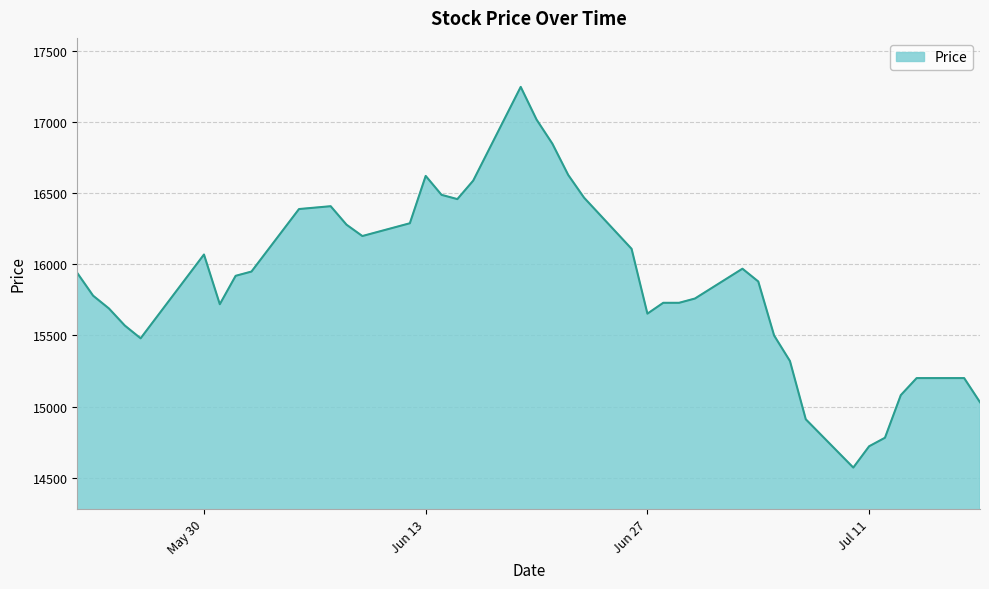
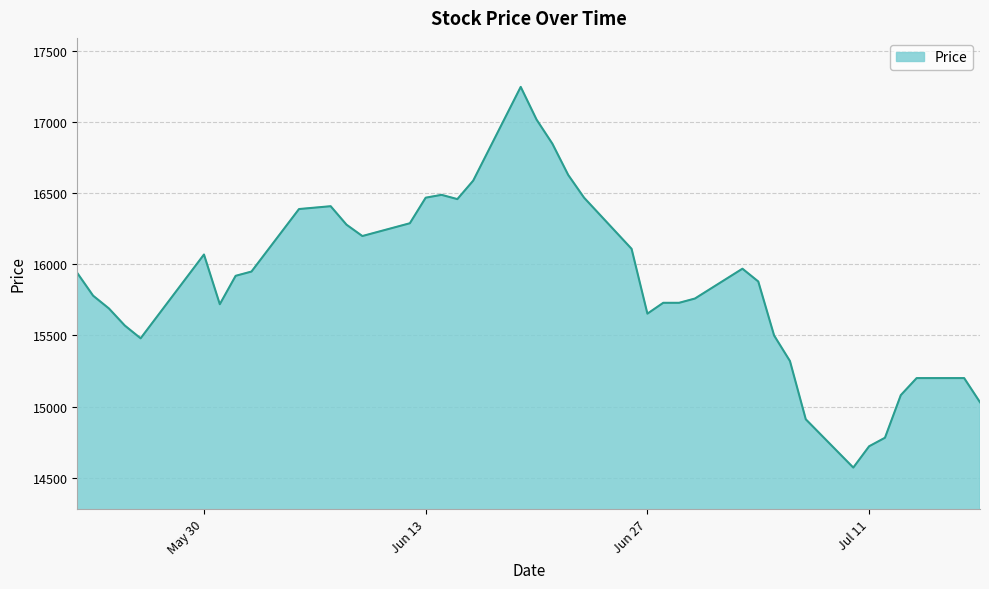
Jun 13: 16620 -> 16470
